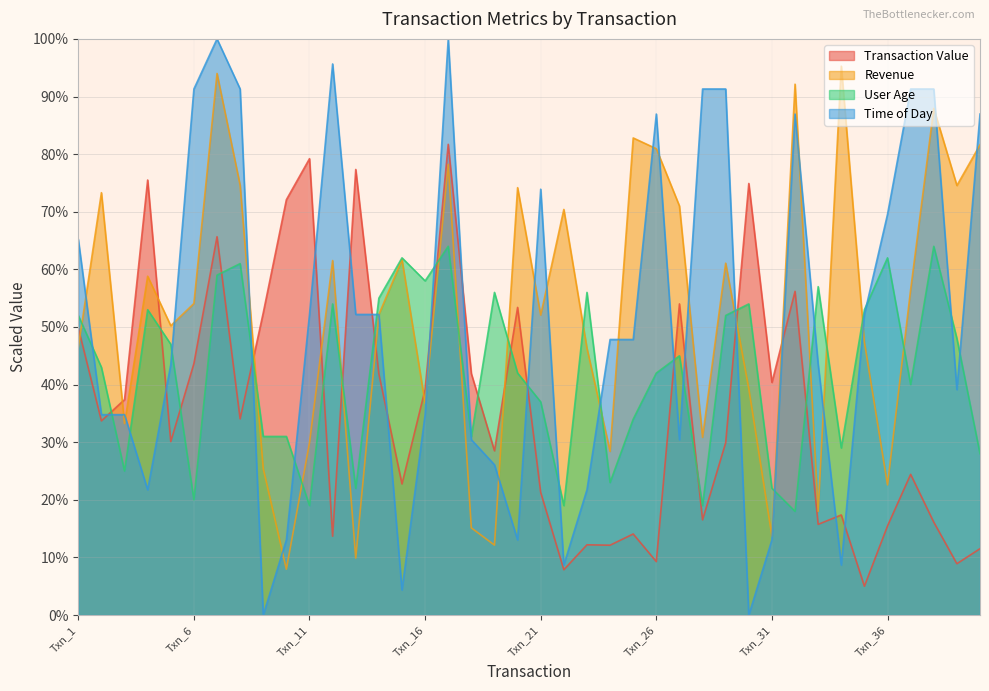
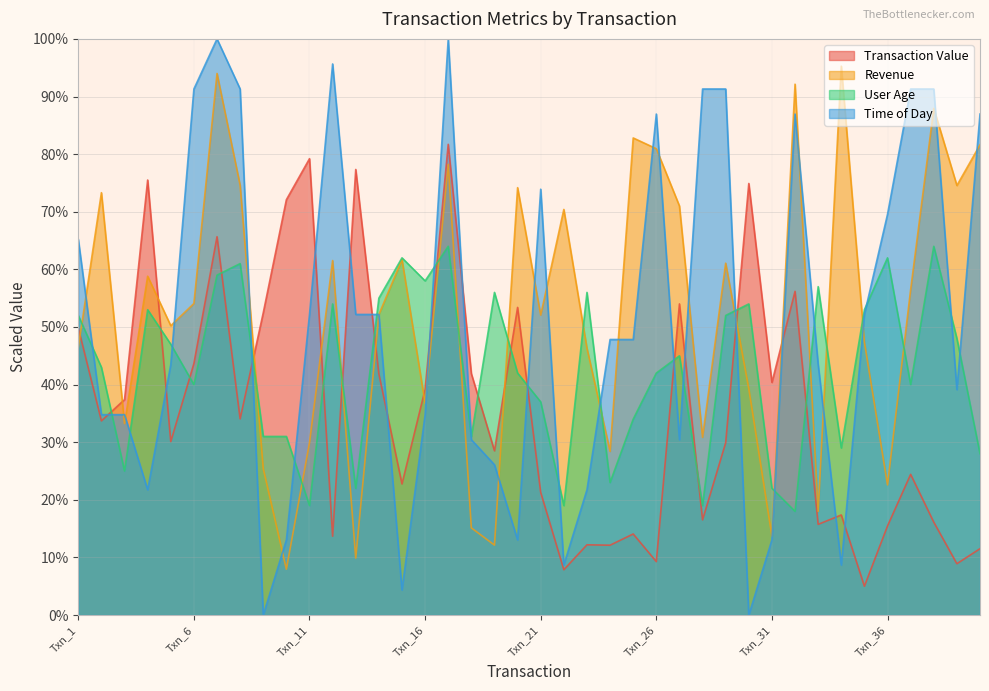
User Age, Txn_6: 20% -> 40%
